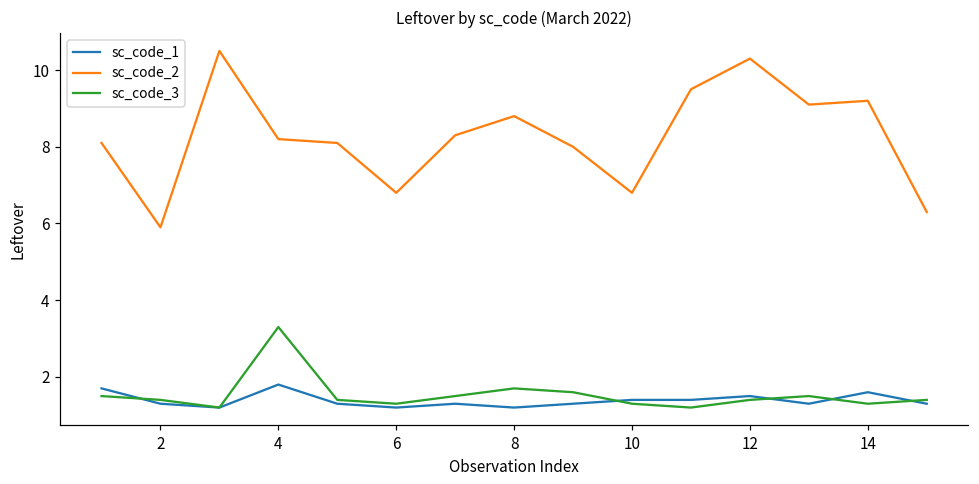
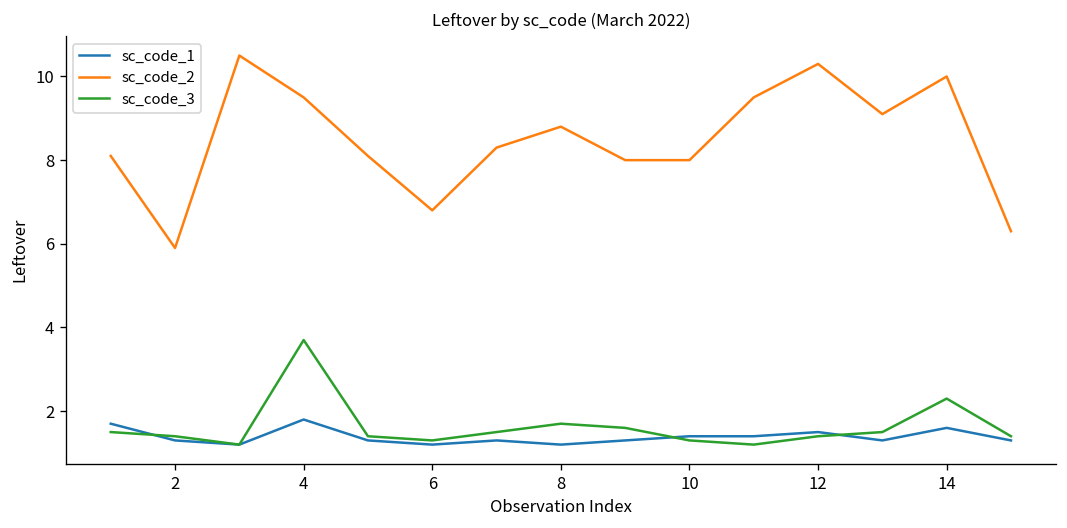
sc_code_2, 4: 8.2 -> 9.5
sc_code_3, 4: 3.3 -> 3.7
sc_code_2, 10: 6.8 -> 8.0
sc_code_2, 14: 9.2 -> 10.0
sc_code_3, 14: 1.3 -> 2.3
